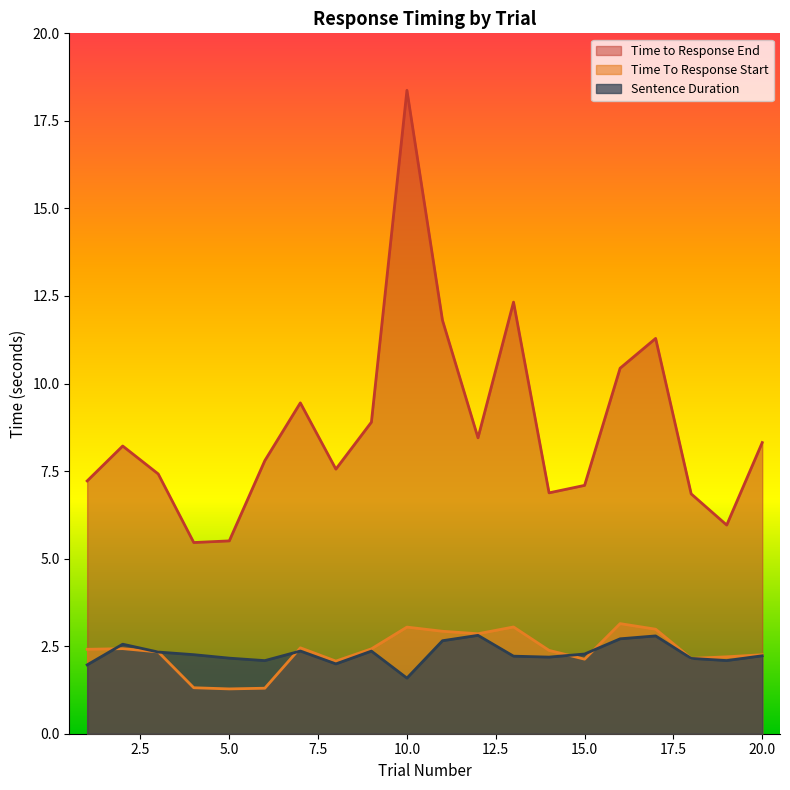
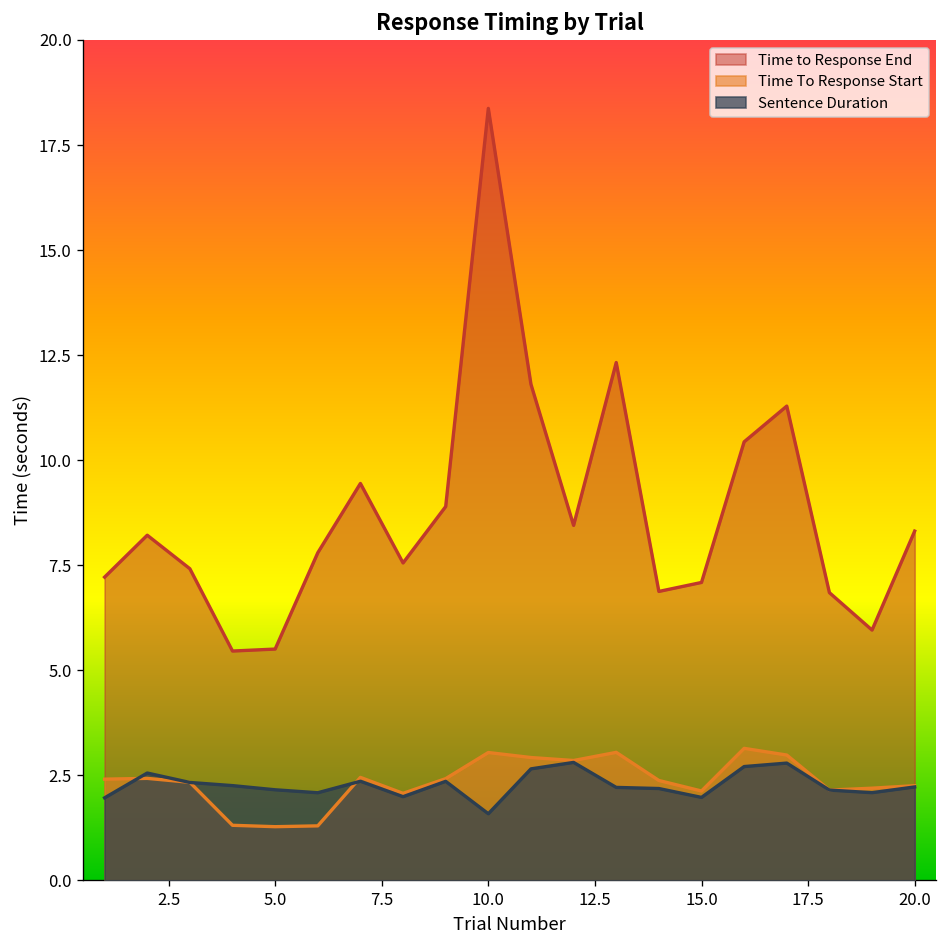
Sentence Duration, 15.0: 2.3 -> 2.0
